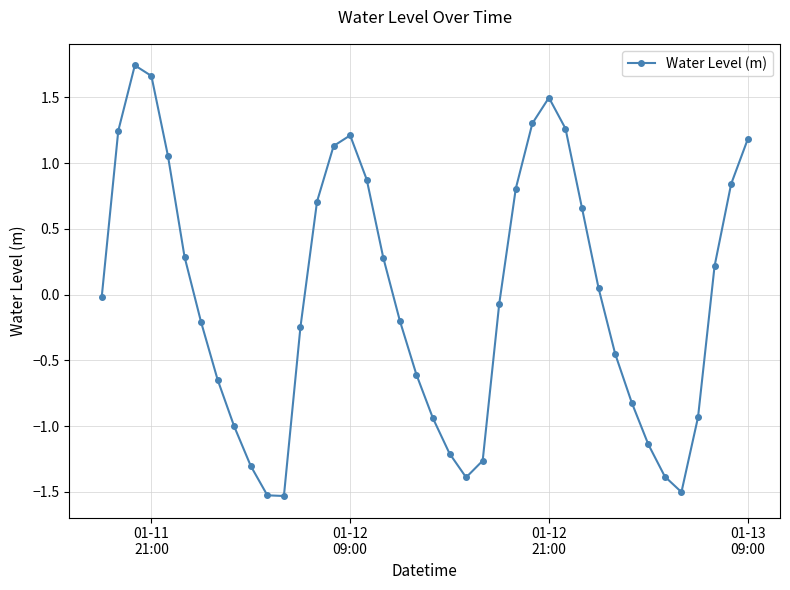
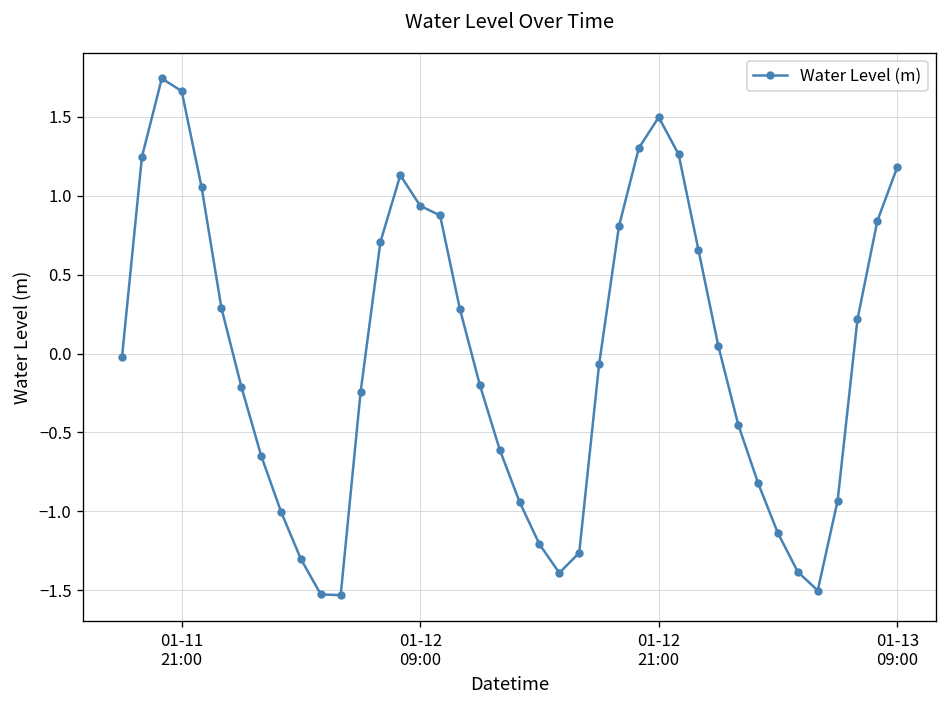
01-12 09:00: 1.21 -> 0.94
